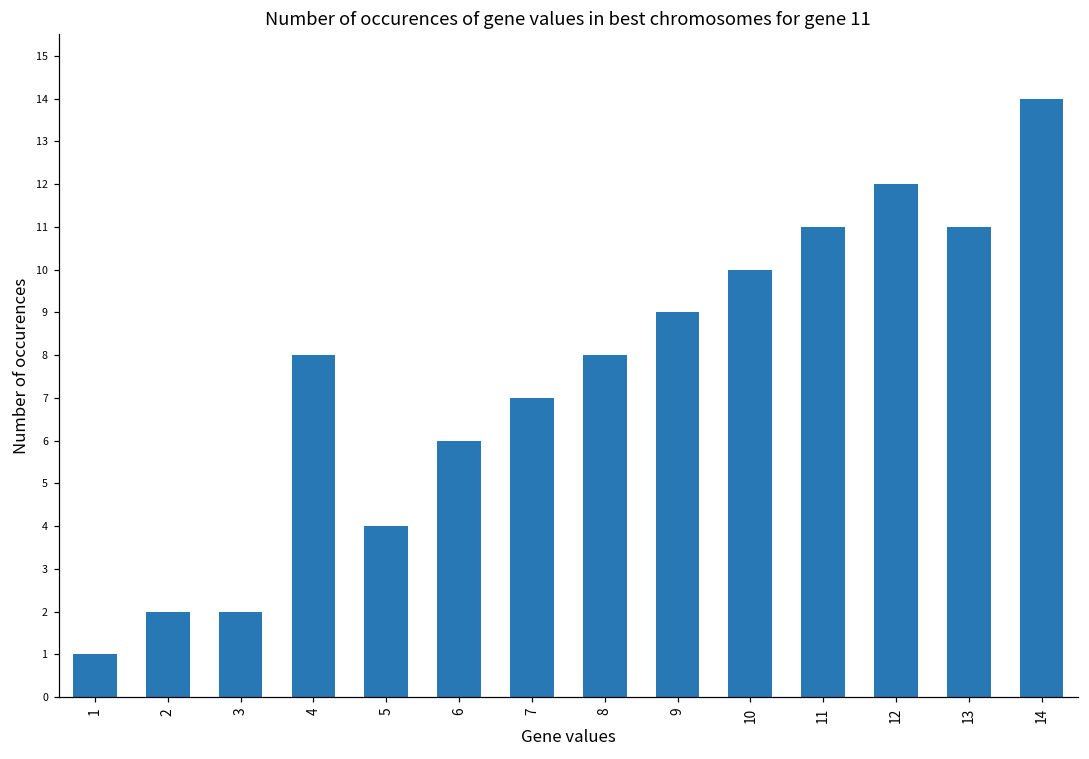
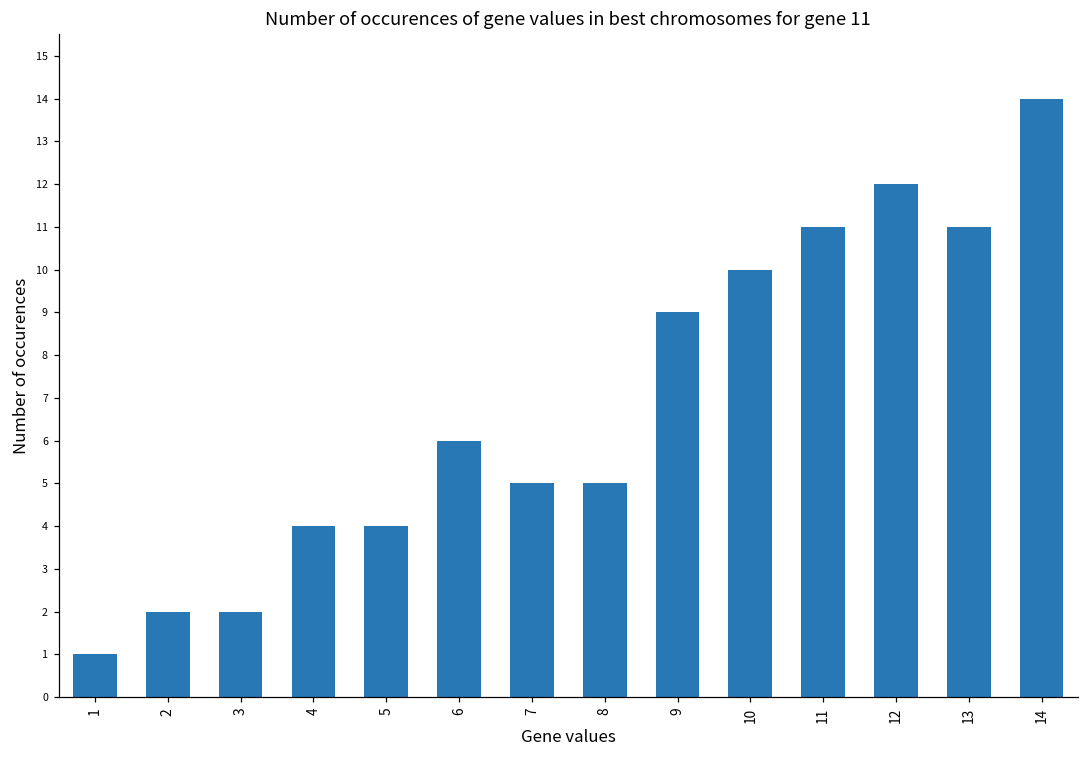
4: 8 -> 4
7: 7 -> 5
8: 8 -> 5
